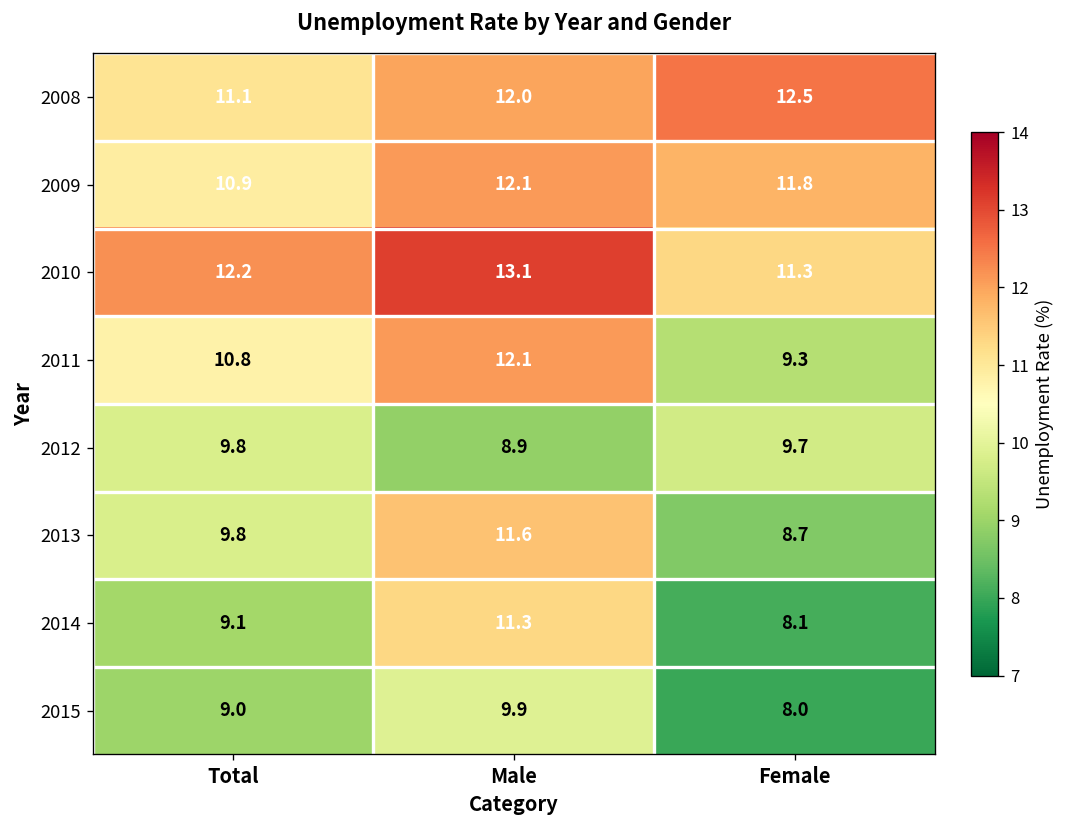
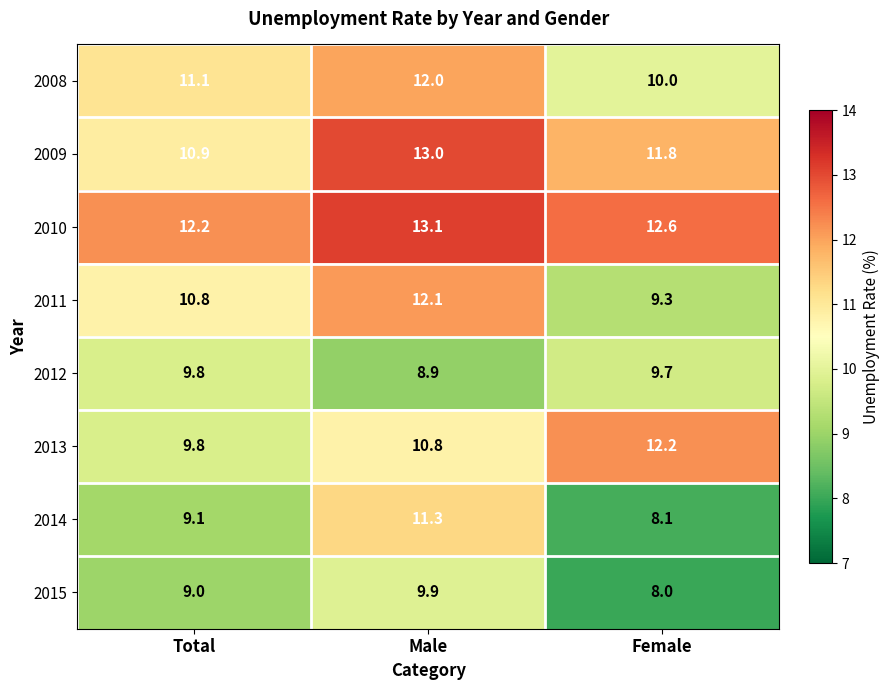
2008, Female: 12.5 -> 10.0
2009, Male: 12.1 -> 13.0
2010, Female: 11.3 -> 12.6
2013, Male: 11.6 -> 10.8
2013, Female: 8.7 -> 12.2
